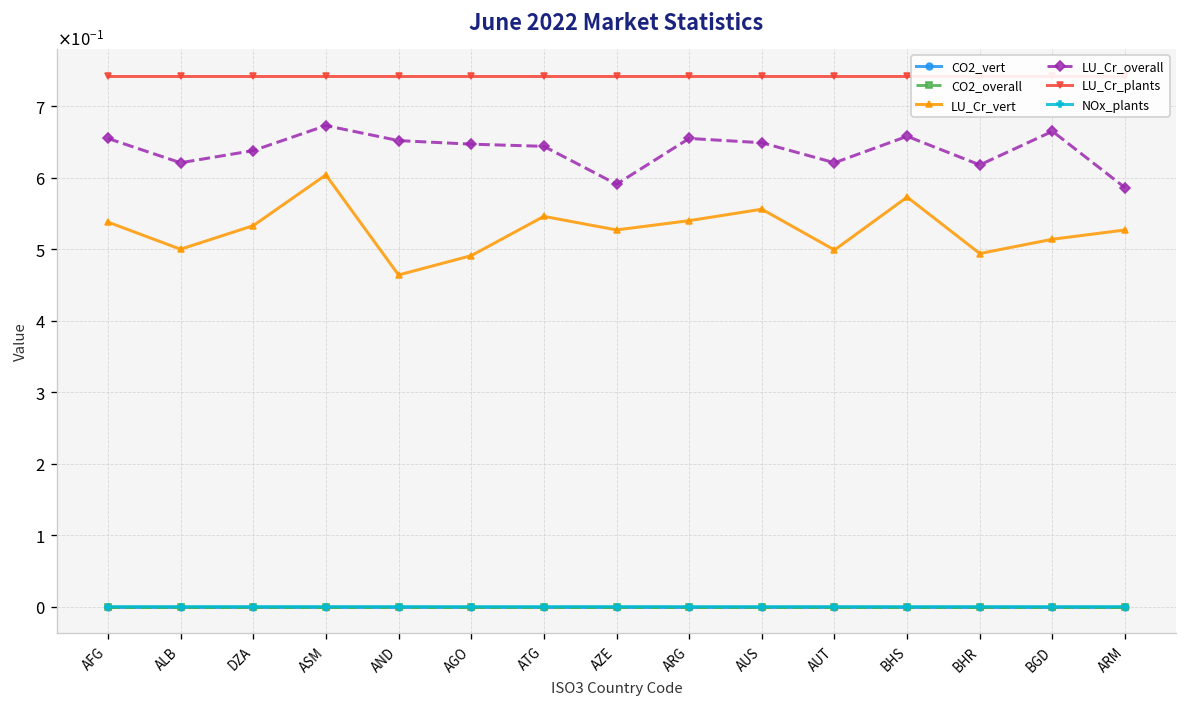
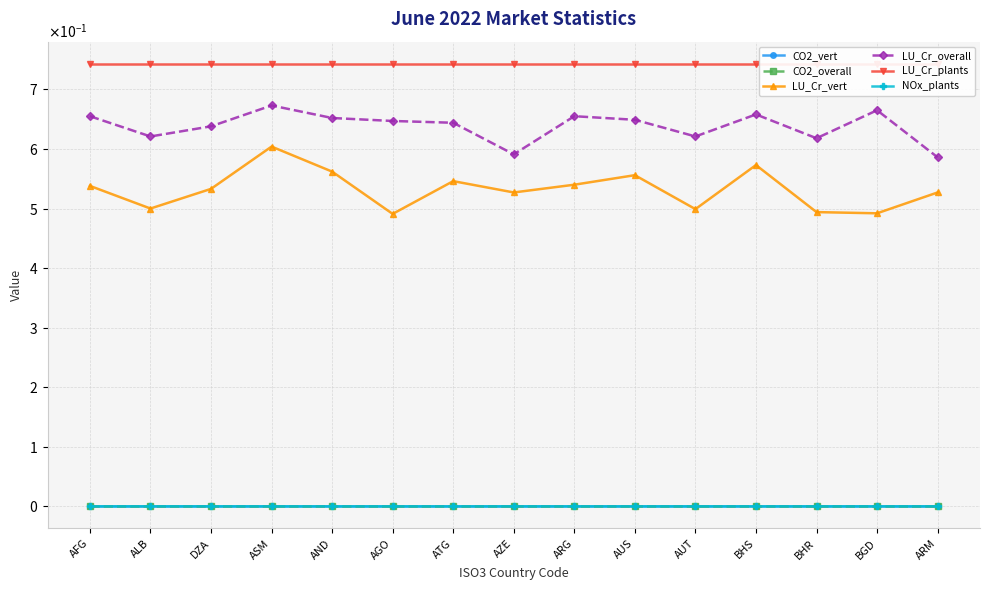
LU_Cr_vert, AND: 0.46 -> 0.56
LU_Cr_vert, BGD: 0.51 -> 0.49
